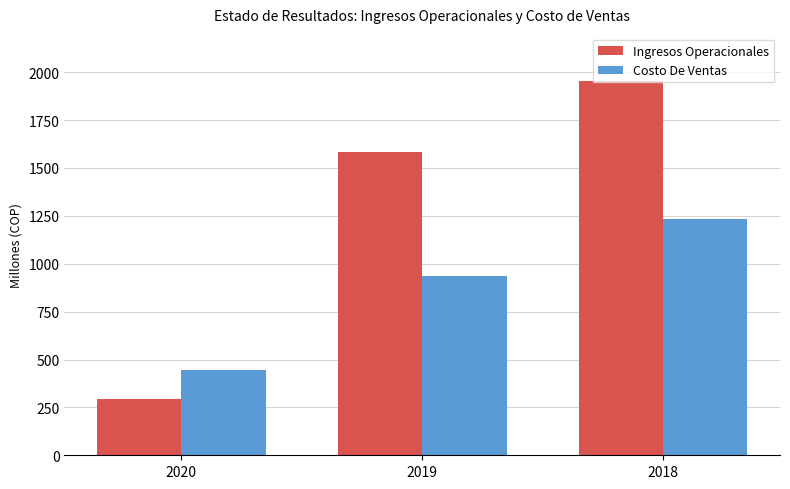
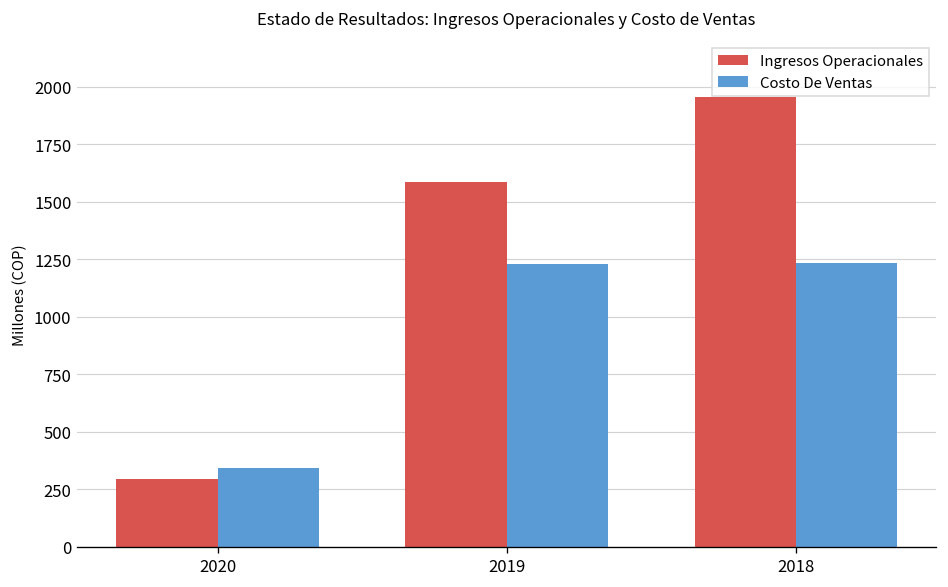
Costo De Ventas, 2020: 440 -> 340
Costo De Ventas, 2019: 940 -> 1230
